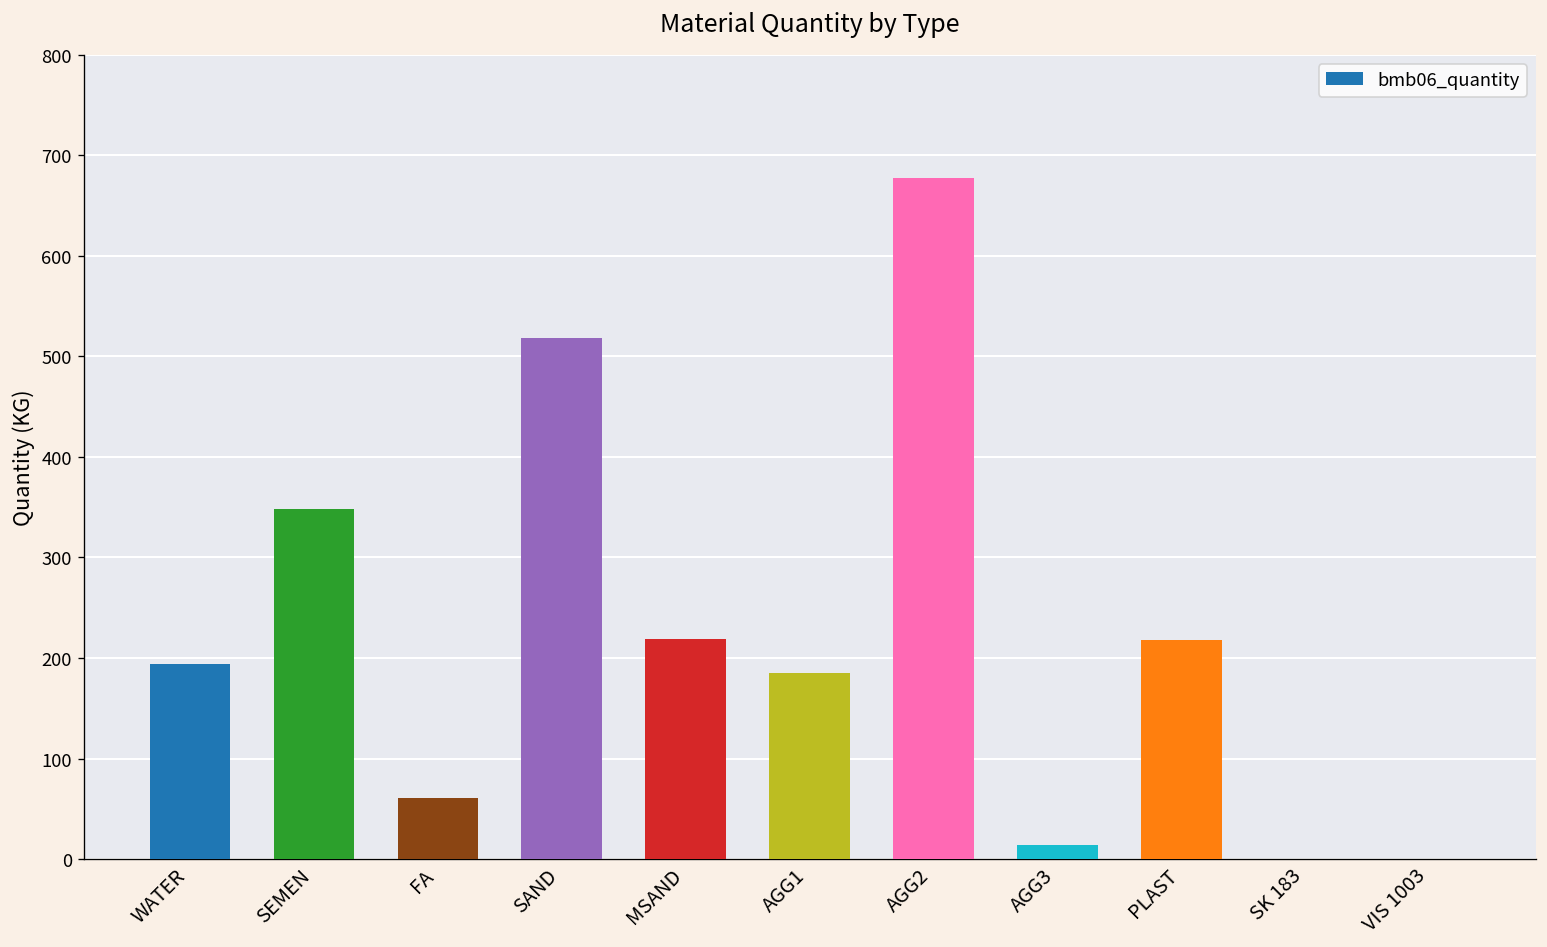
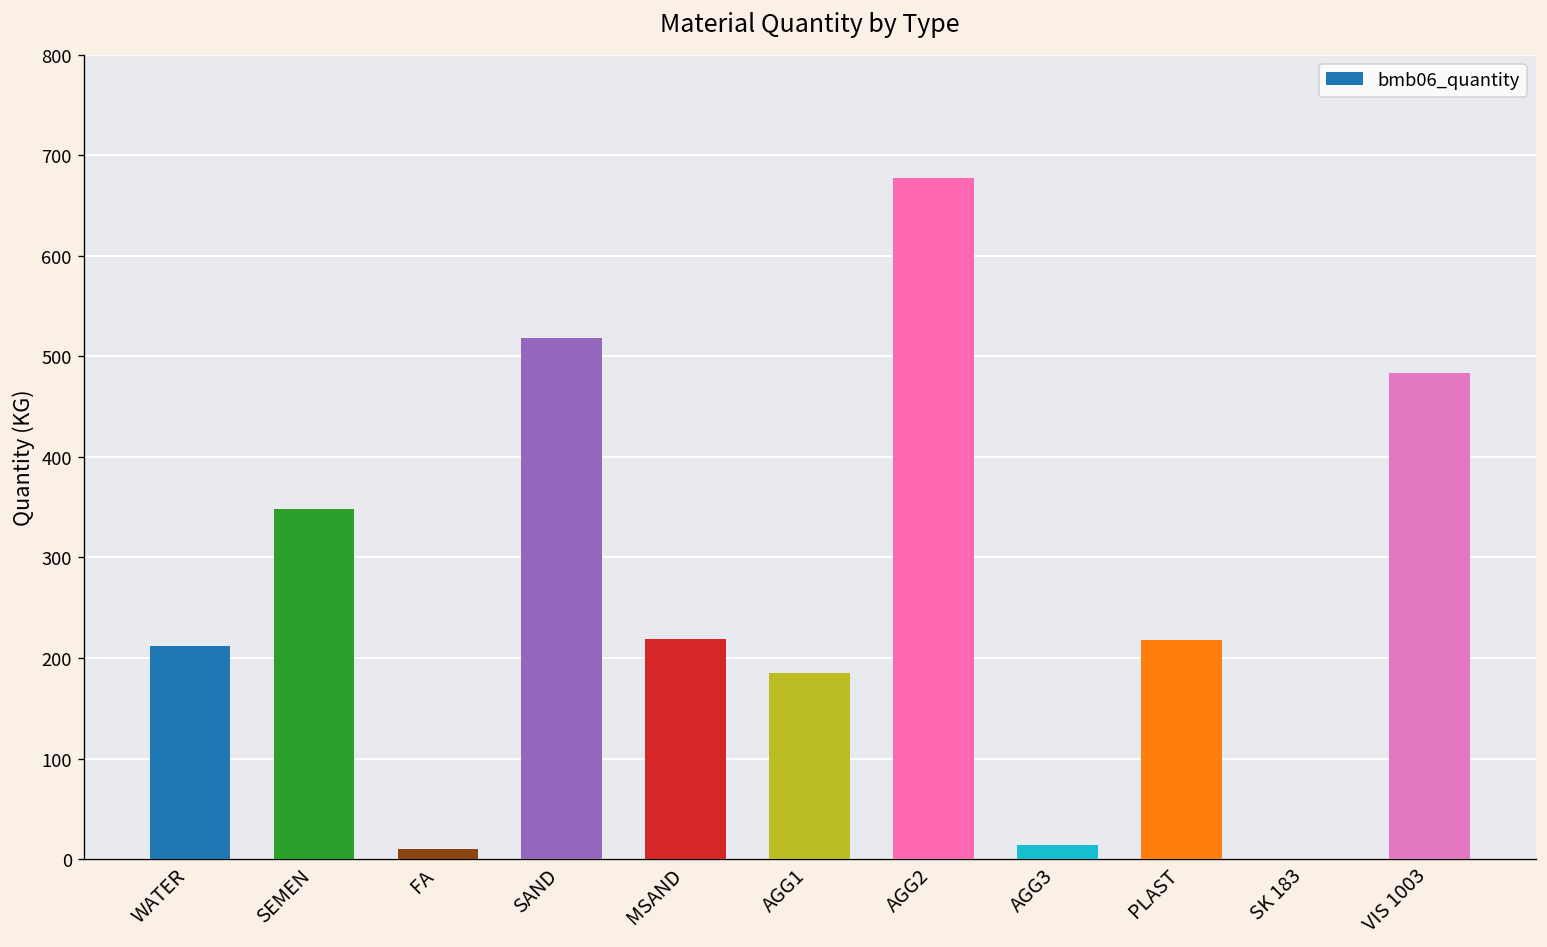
WATER: 190 -> 210
FA: 60 -> 10
VIS 1003: 0 -> 480
